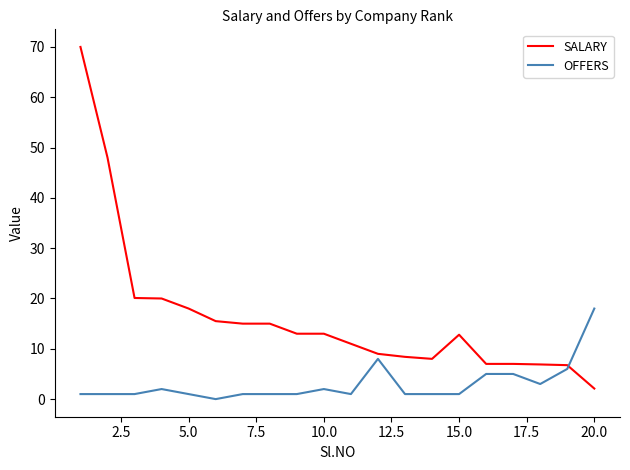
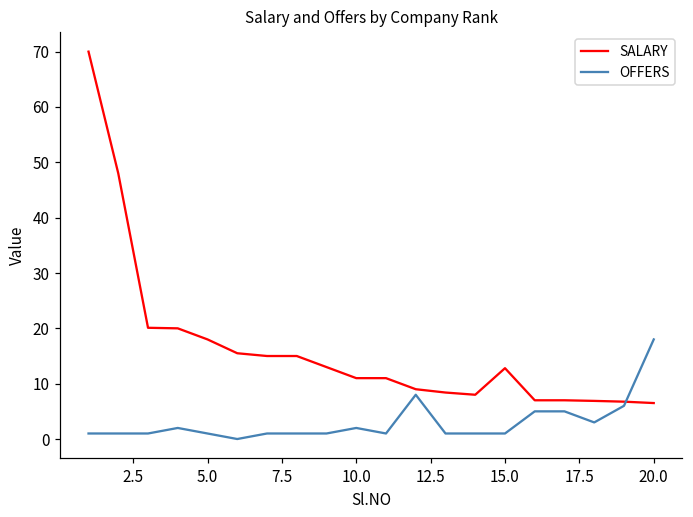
SALARY, 10.0: 13 -> 11
SALARY, 20.0: 2 -> 7
